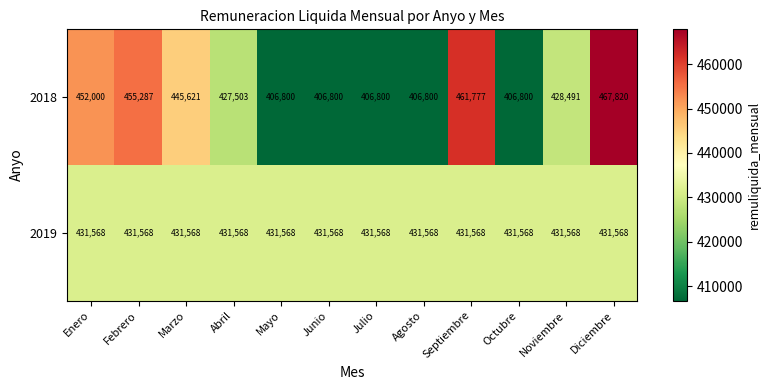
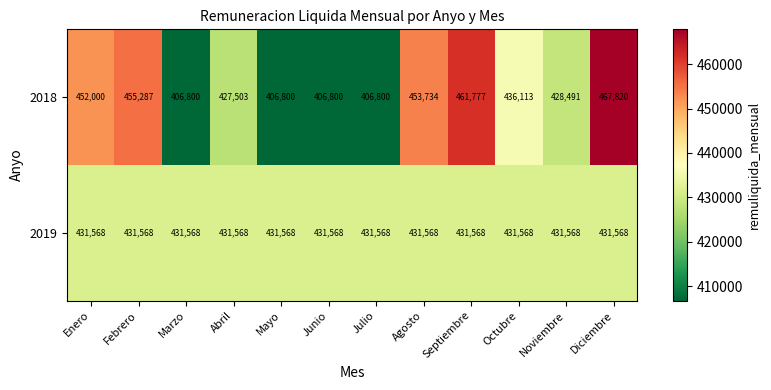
2018, Marzo: 445,621 -> 406,800
2018, Agosto: 406,800 -> 453,734
2018, Octubre: 406,800 -> 436,113
